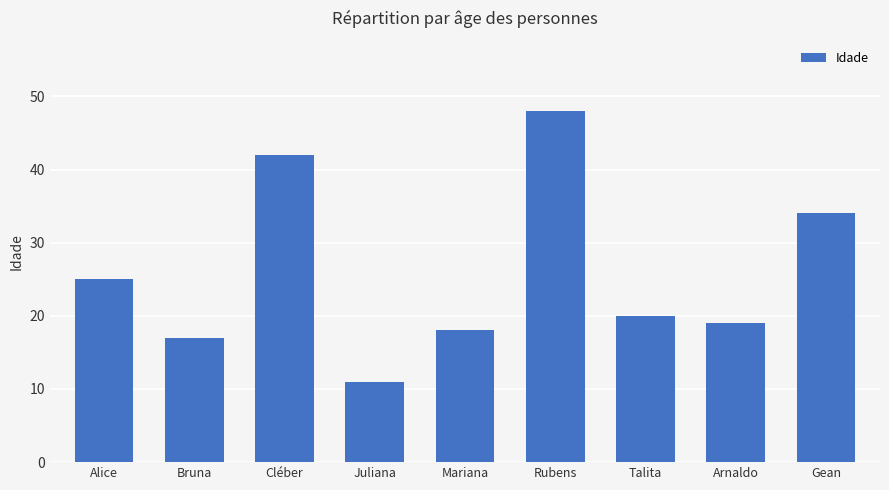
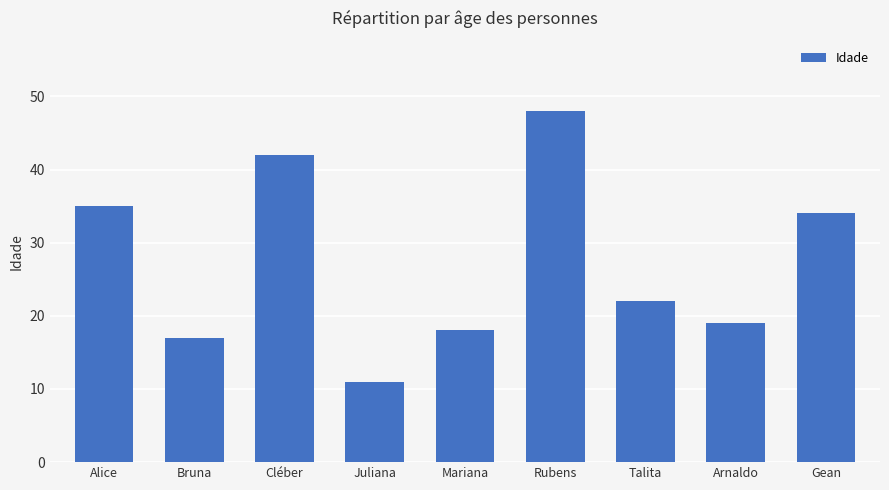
Alice: 25 -> 35
Talita: 20 -> 22
